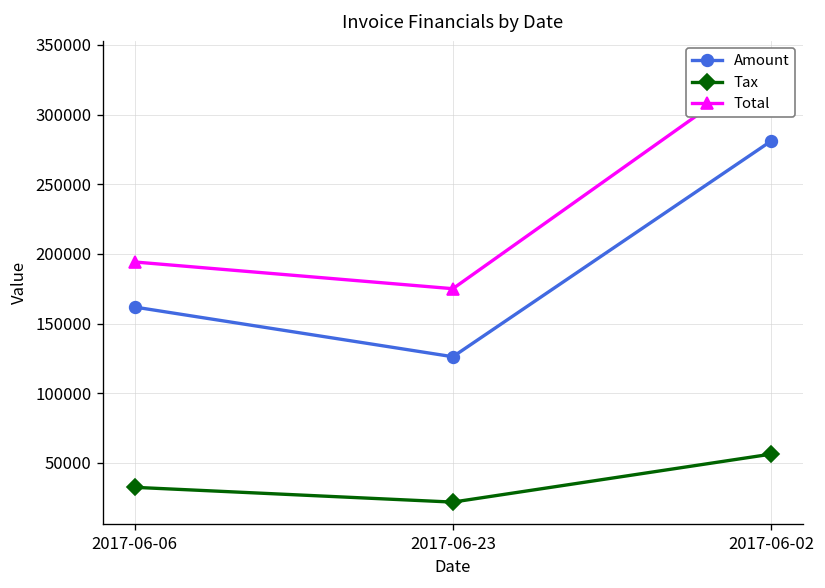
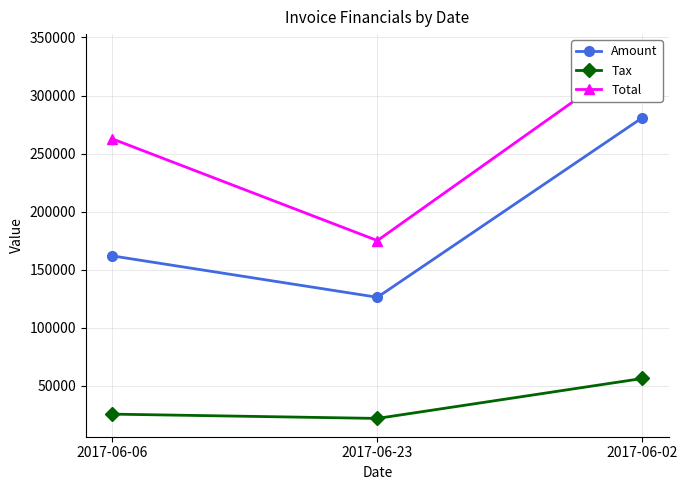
Tax, 2017-06-06: 32000 -> 25000
Total, 2017-06-06: 194000 -> 263000
